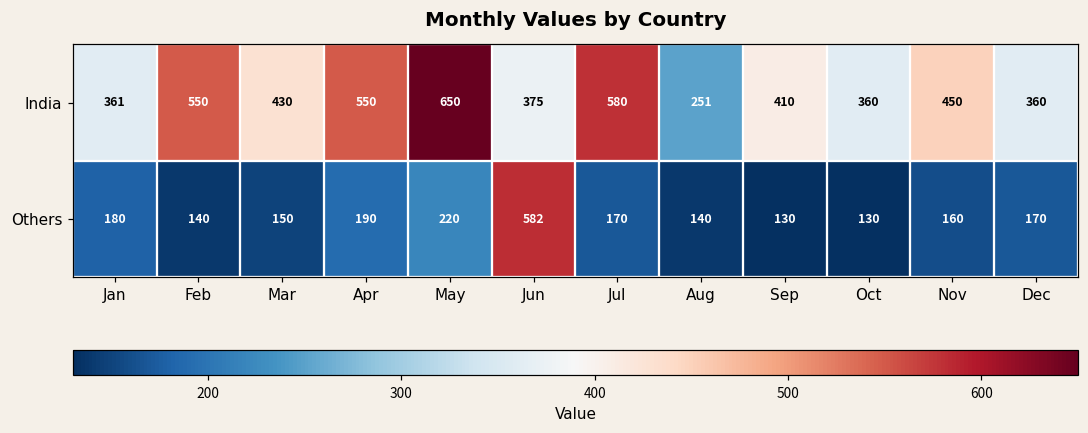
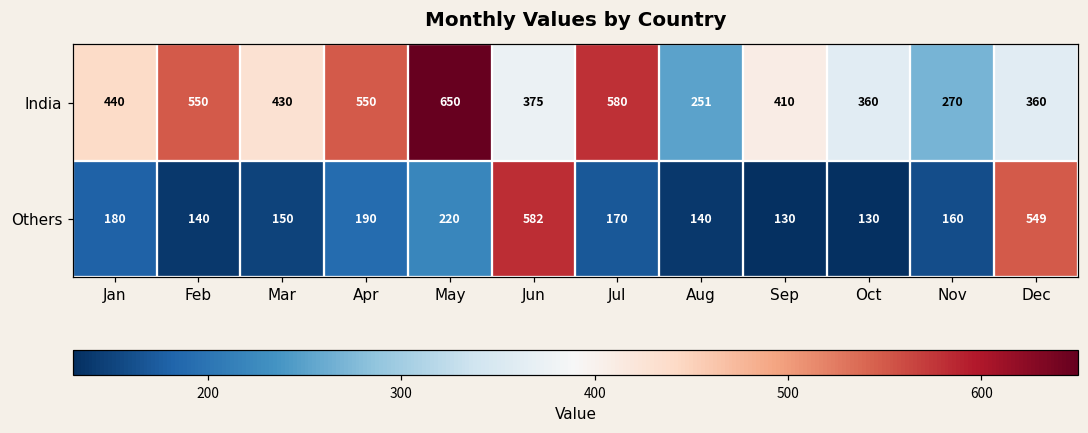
India, Jan: 361 -> 440
India, Nov: 450 -> 270
Others, Dec: 170 -> 549
